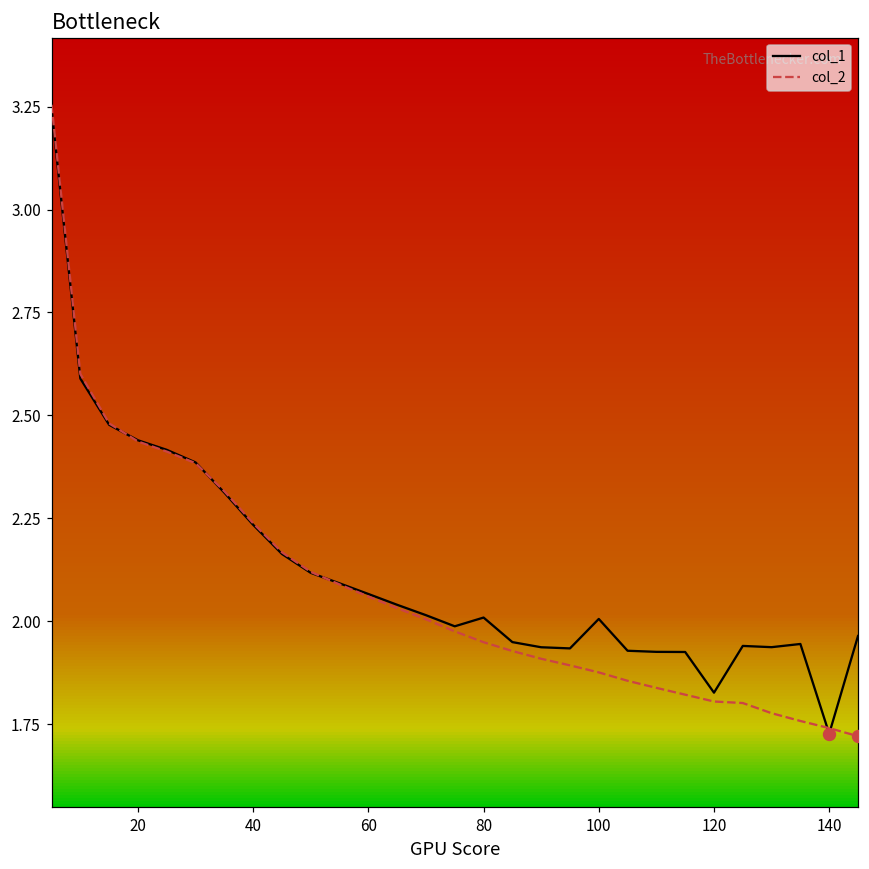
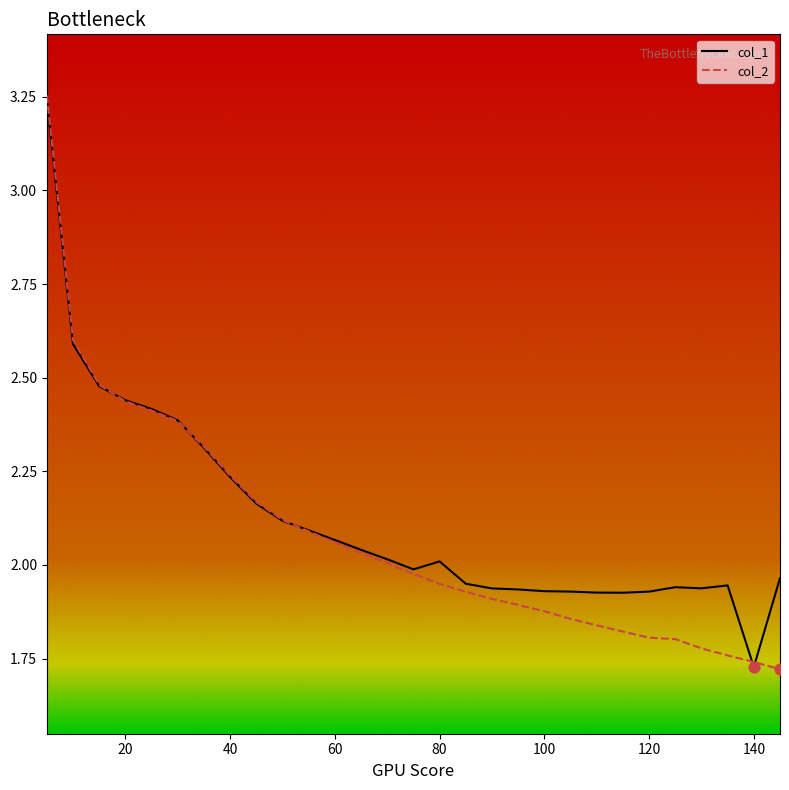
col_1, 100: 2.01 -> 1.93
col_1, 120: 1.83 -> 1.93
